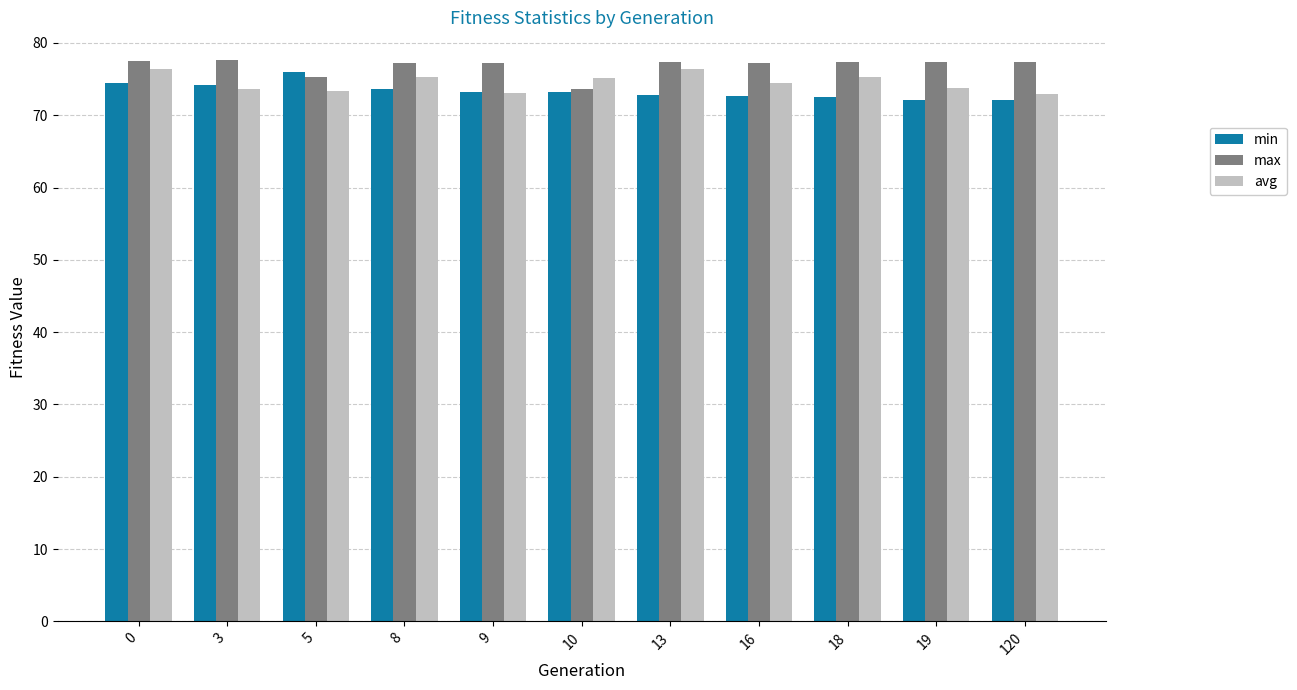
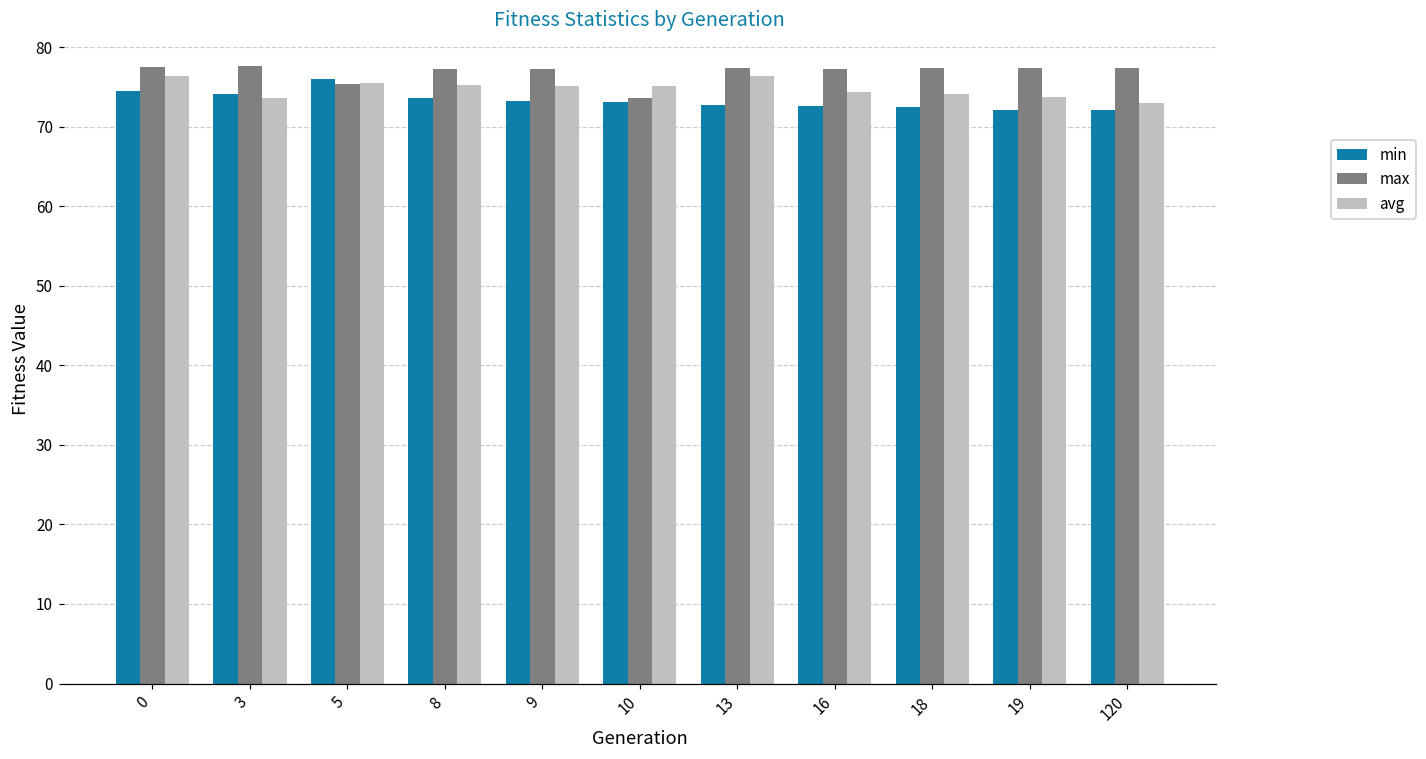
avg, 5: 73 -> 76
avg, 9: 73 -> 75
avg, 18: 75 -> 74
